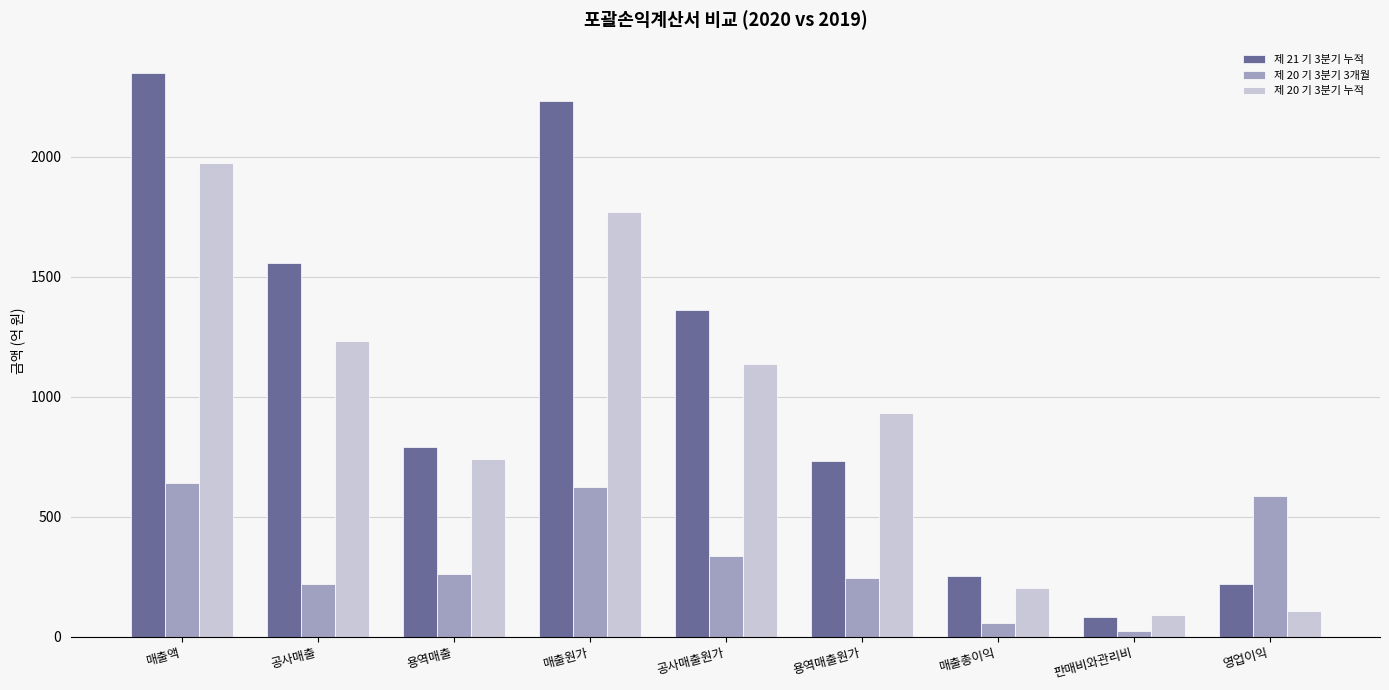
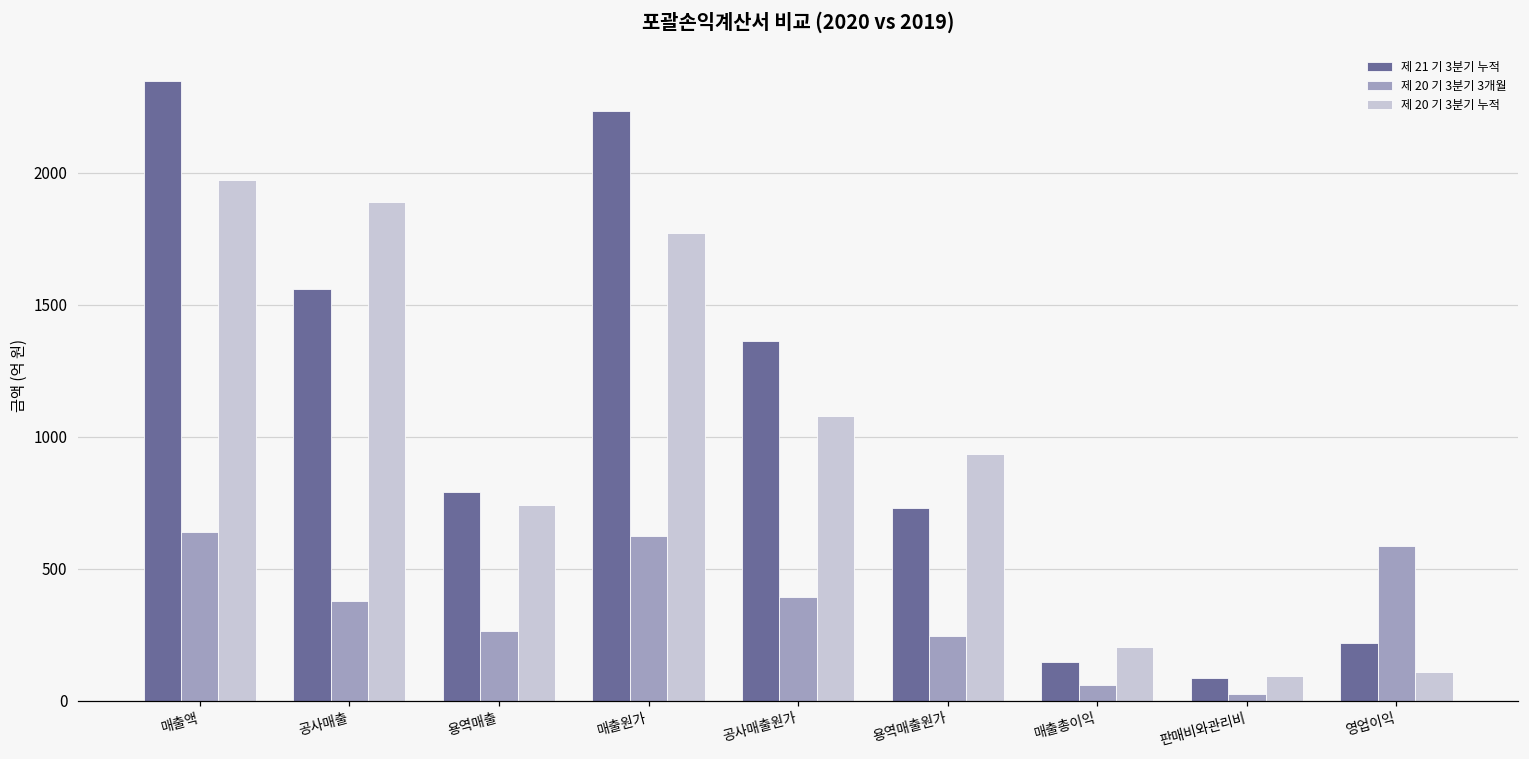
제 20 기 3분기 3개월, 공사매출: 220 -> 380
제 20 기 3분기 누적, 공사매출: 1230 -> 1890
제 20 기 3분기 3개월, 공사매출원가: 340 -> 390
제 20 기 3분기 누적, 공사매출원가: 1140 -> 1080
제 21 기 3분기 누적, 매출총이익: 250 -> 150
